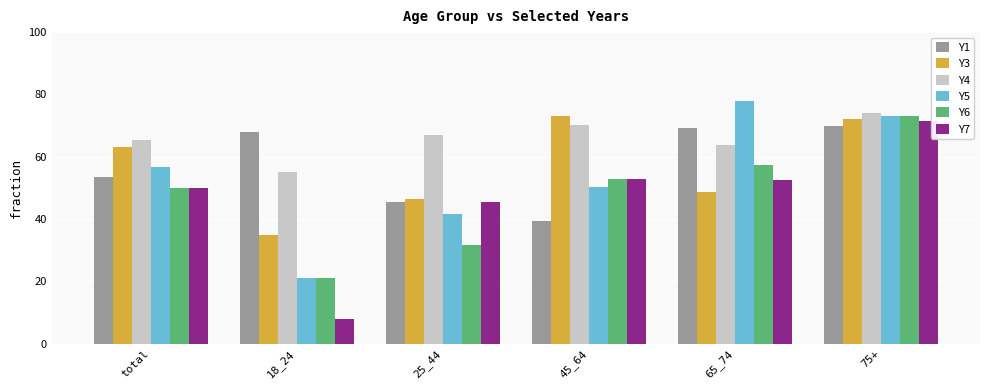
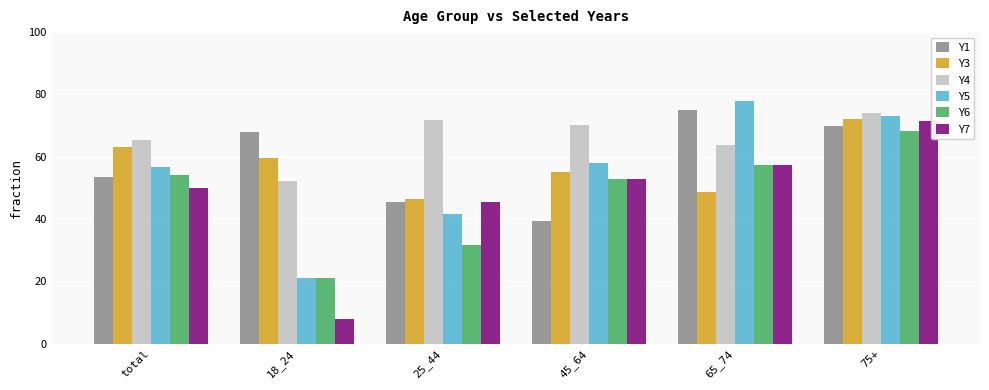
Y6, total: 50 -> 54
Y3, 18_24: 35 -> 60
Y4, 18_24: 55 -> 52
Y4, 25_44: 67 -> 72
Y3, 45_64: 73 -> 55
Y5, 45_64: 50 -> 58
Y1, 65_74: 69 -> 75
Y7, 65_74: 53 -> 57
Y6, 75+: 73 -> 68
